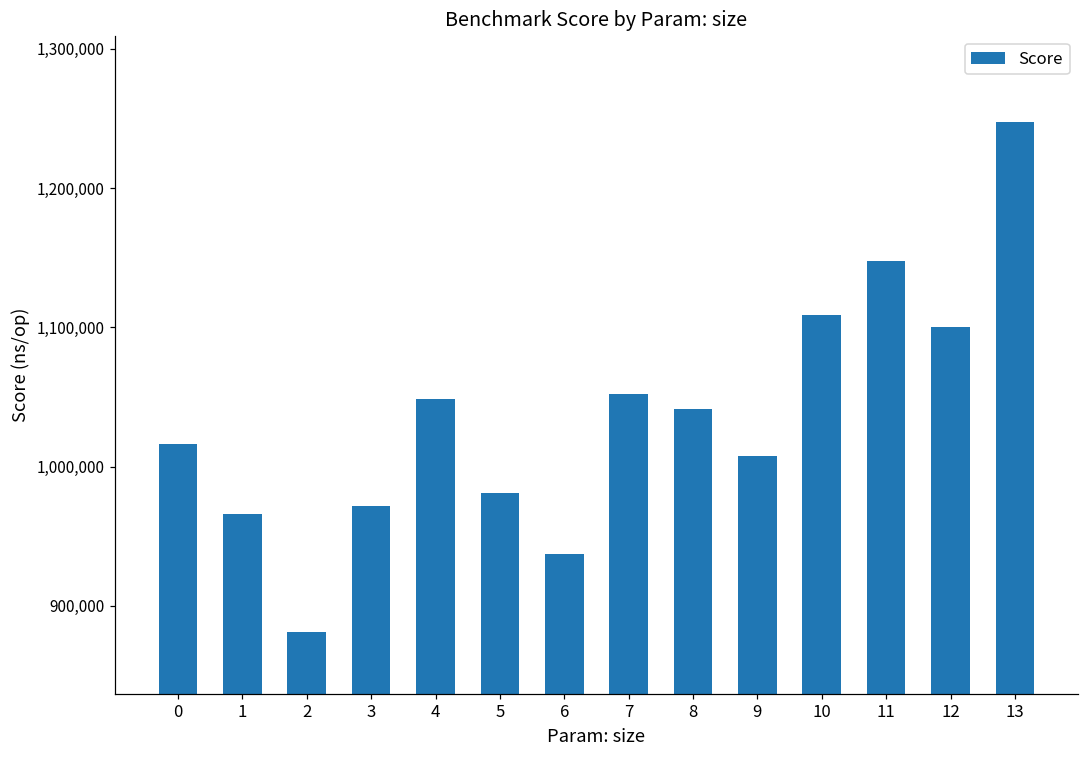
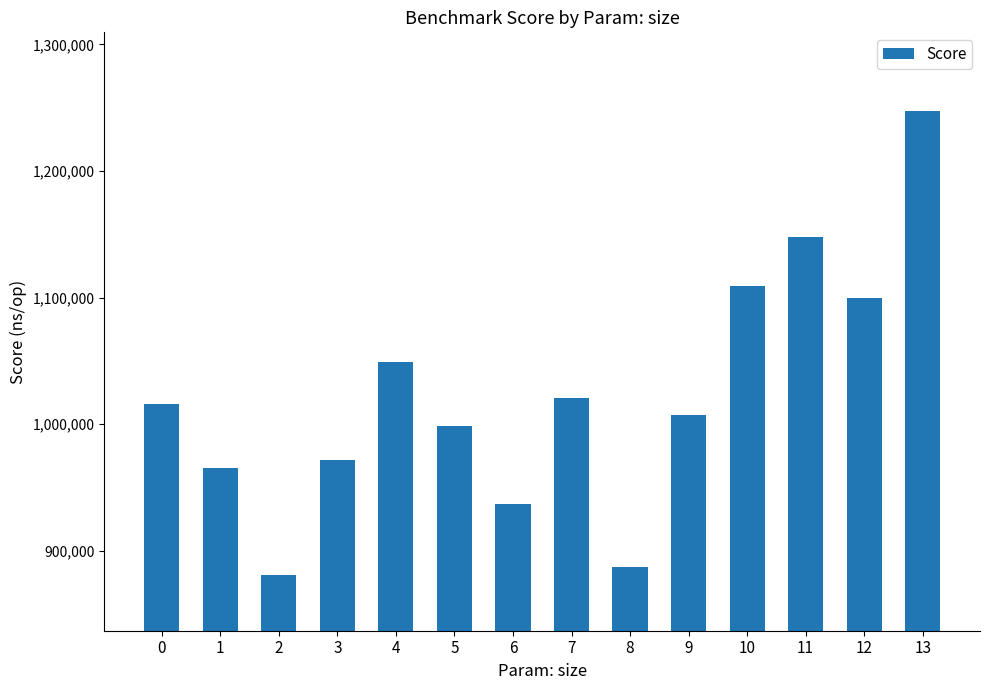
5: 981,000 -> 998,000
7: 1,052,000 -> 1,021,000
8: 1,041,000 -> 887,000
